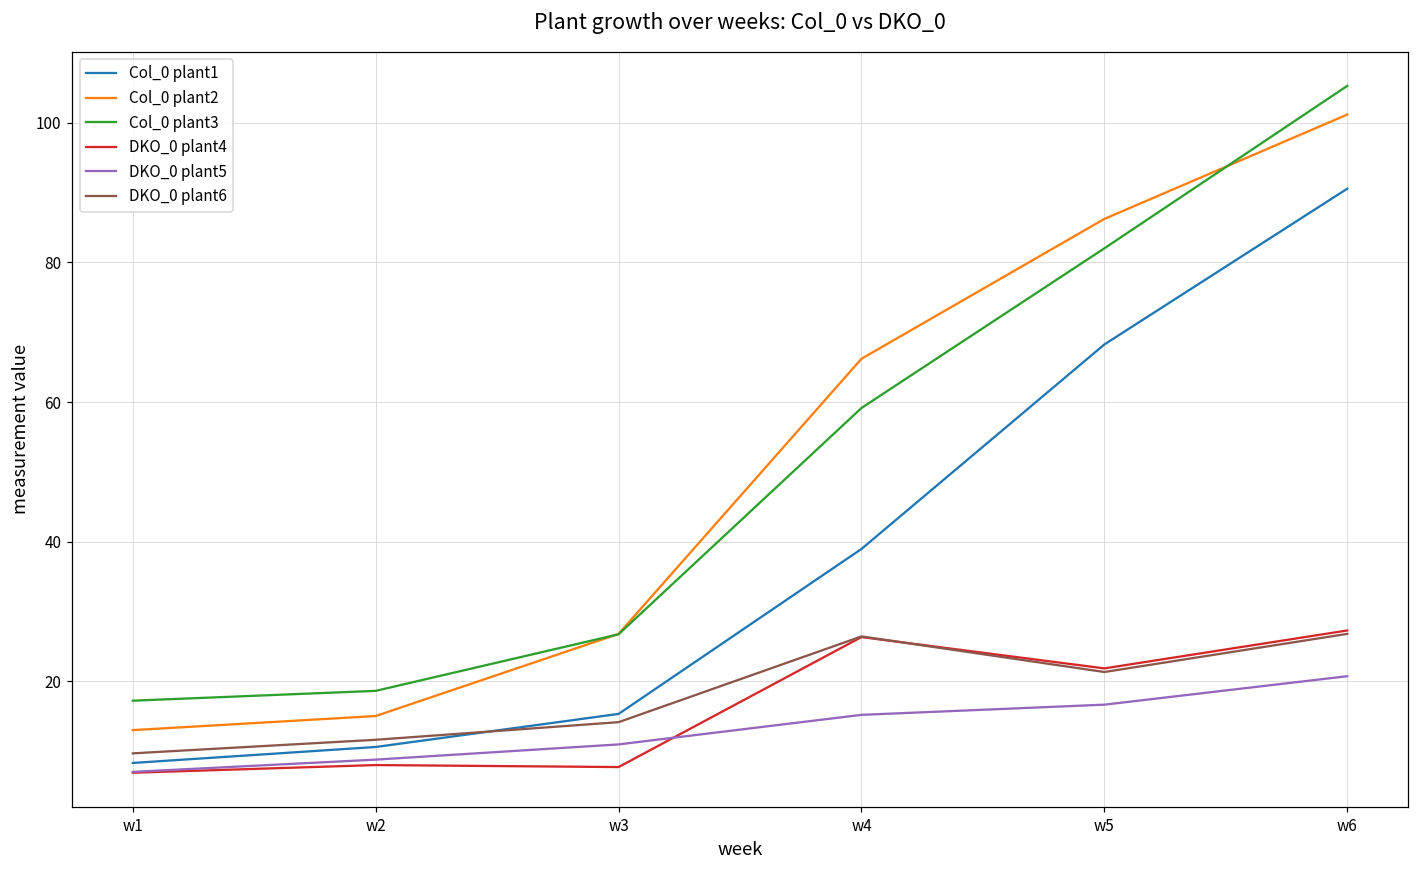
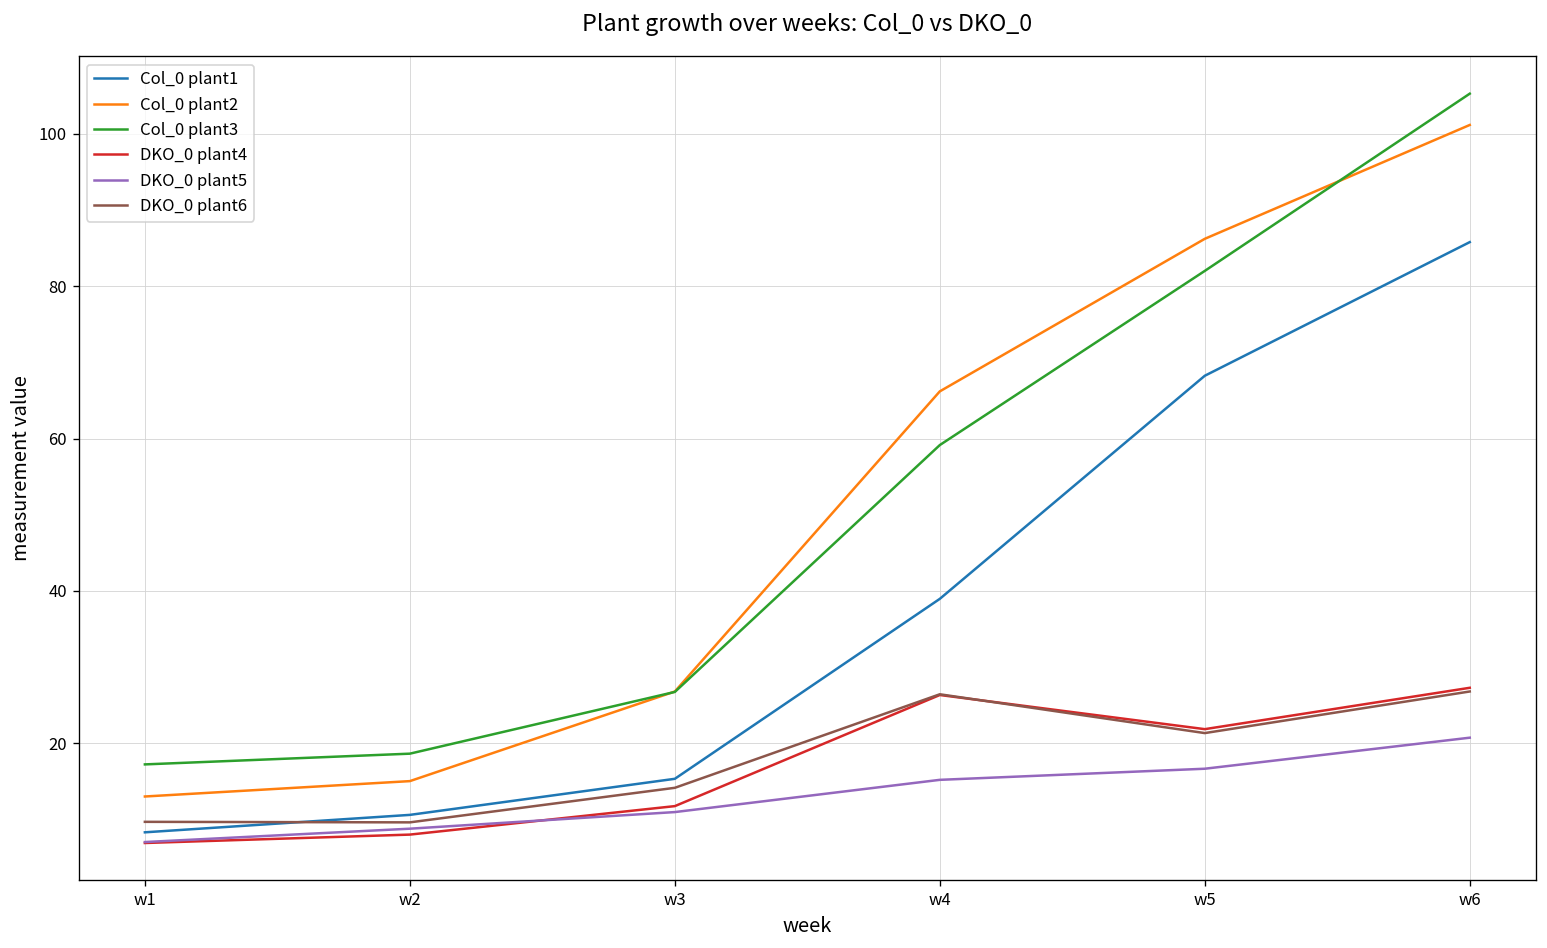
DKO_0 plant6, w2: 12 -> 10
DKO_0 plant4, w3: 8 -> 12
Col_0 plant1, w6: 91 -> 86
